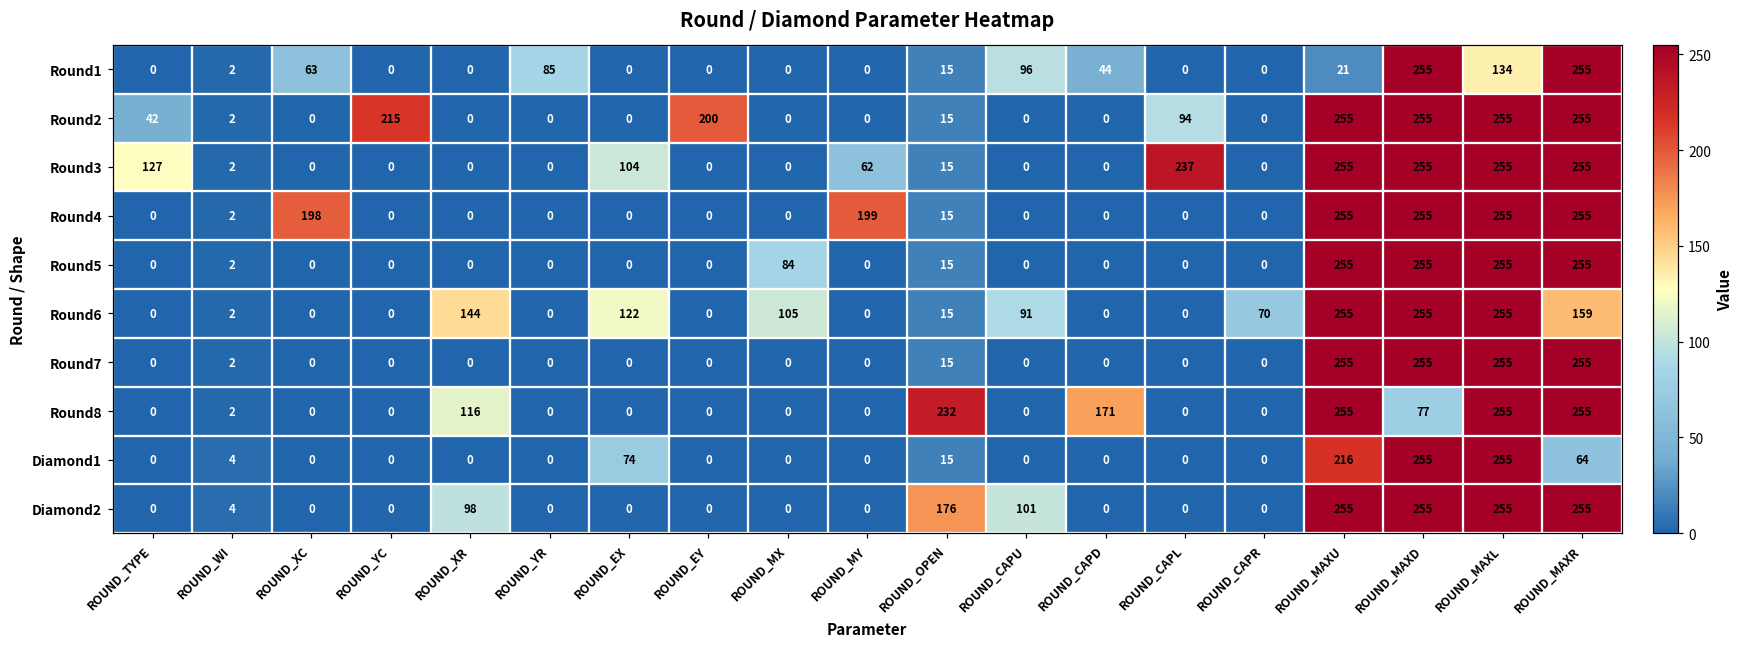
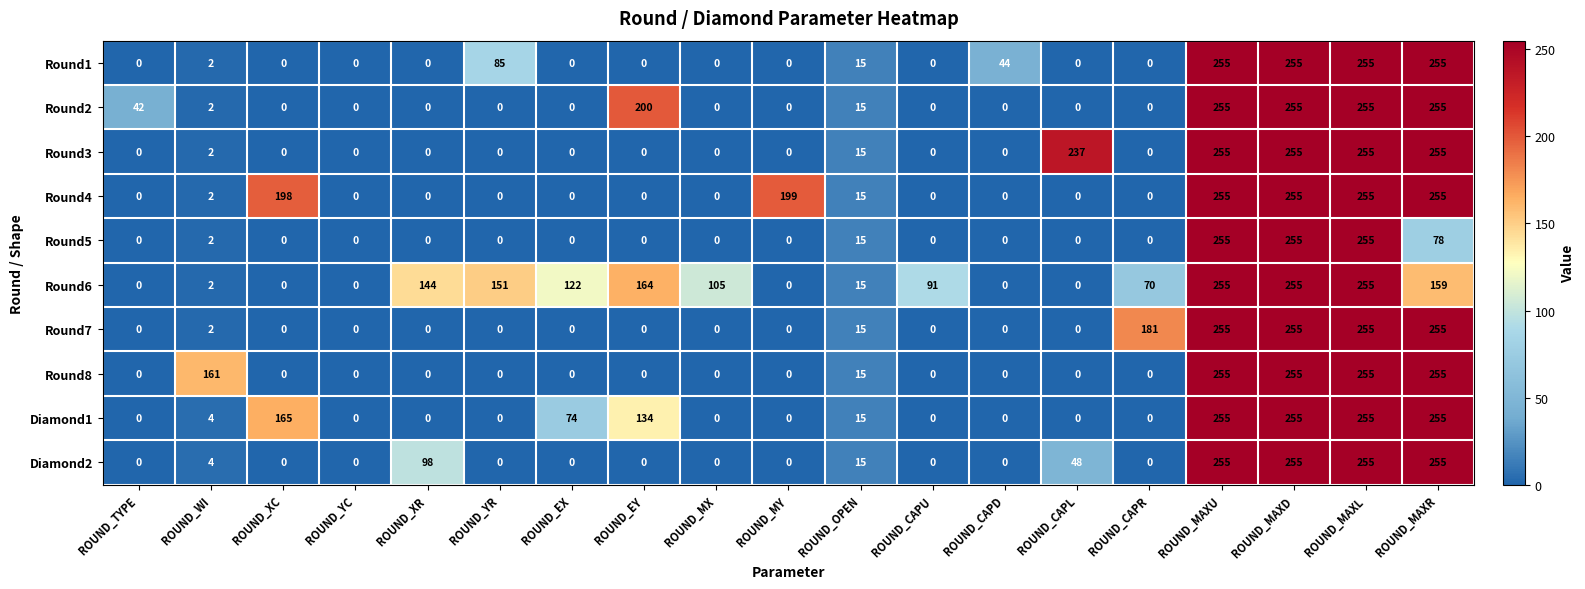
Round1, ROUND_XC: 63 -> 0
Round1, ROUND_CAPU: 96 -> 0
Round1, ROUND_MAXU: 21 -> 255
Round1, ROUND_MAXL: 134 -> 255
Round2, ROUND_YC: 215 -> 0
Round2, ROUND_CAPL: 94 -> 0
Round3, ROUND_TYPE: 127 -> 0
Round3, ROUND_EX: 104 -> 0
Round3, ROUND_MY: 62 -> 0
Round5, ROUND_MX: 84 -> 0
Round5, ROUND_MAXR: 255 -> 78
Round6, ROUND_YR: 0 -> 151
Round6, ROUND_EY: 0 -> 164
Round7, ROUND_CAPR: 0 -> 181
Round8, ROUND_WI: 2 -> 161
Round8, ROUND_XR: 116 -> 0
Round8, ROUND_OPEN: 232 -> 15
Round8, ROUND_CAPD: 171 -> 0
Round8, ROUND_MAXD: 77 -> 255
Diamond1, ROUND_XC: 0 -> 165
Diamond1, ROUND_EY: 0 -> 134
Diamond1, ROUND_MAXU: 216 -> 255
Diamond1, ROUND_MAXR: 64 -> 255
Diamond2, ROUND_OPEN: 176 -> 15
Diamond2, ROUND_CAPU: 101 -> 0
Diamond2, ROUND_CAPL: 0 -> 48
